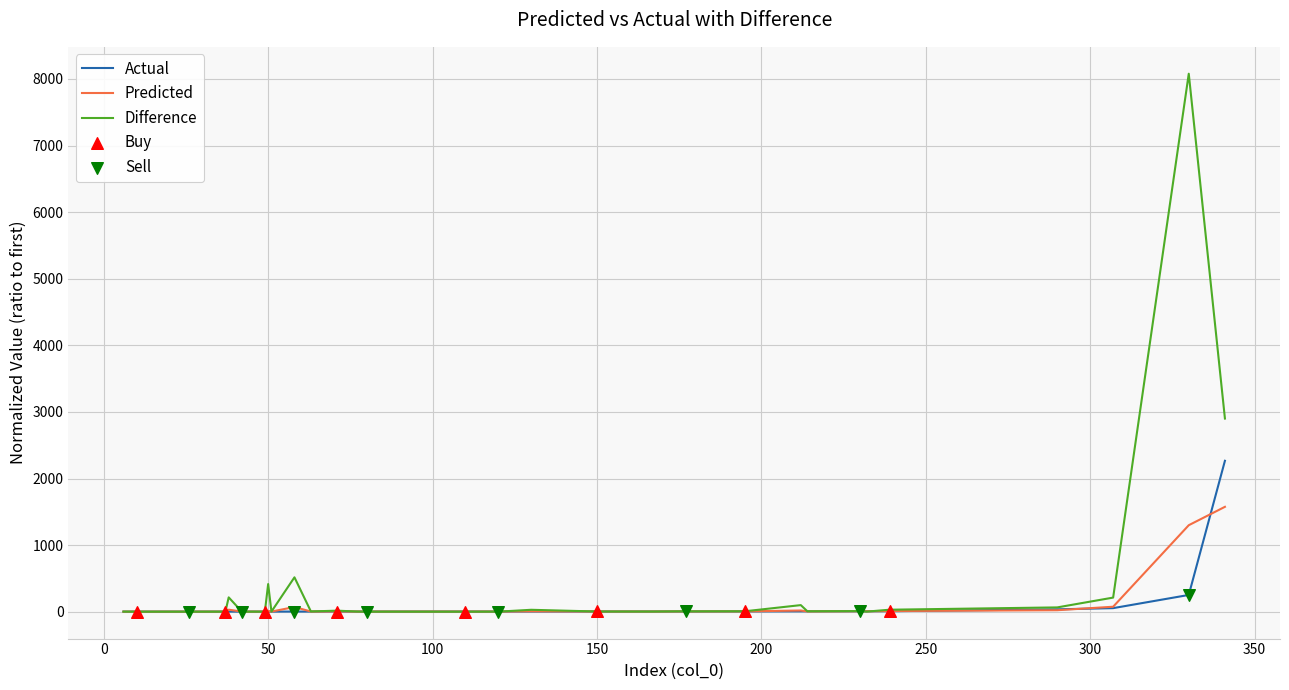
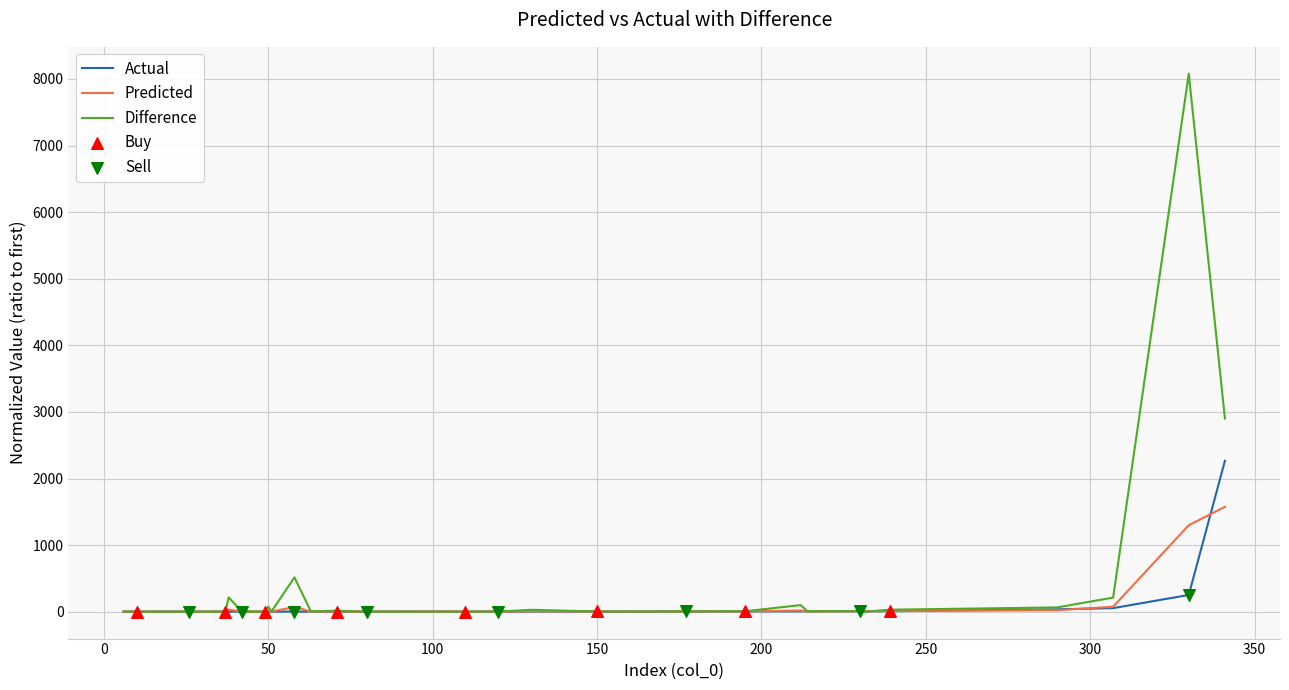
Difference, 50: 400 -> 100
